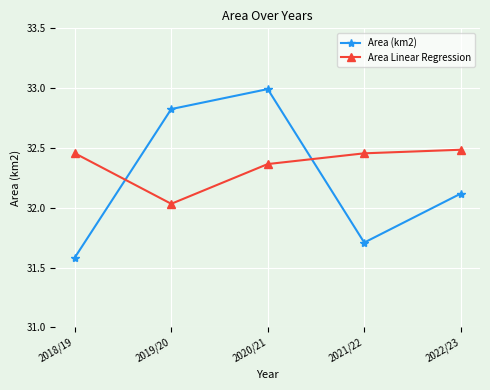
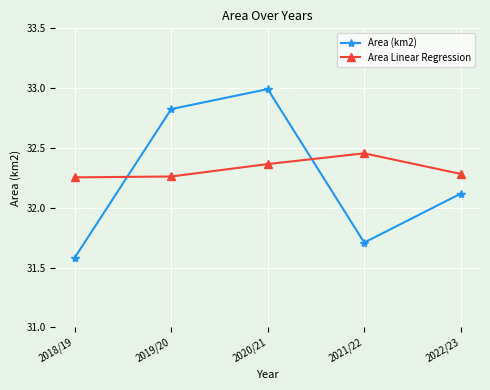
Area Linear Regression, 2018/19: 32.46 -> 32.25
Area Linear Regression, 2019/20: 32.03 -> 32.26
Area Linear Regression, 2022/23: 32.49 -> 32.28
